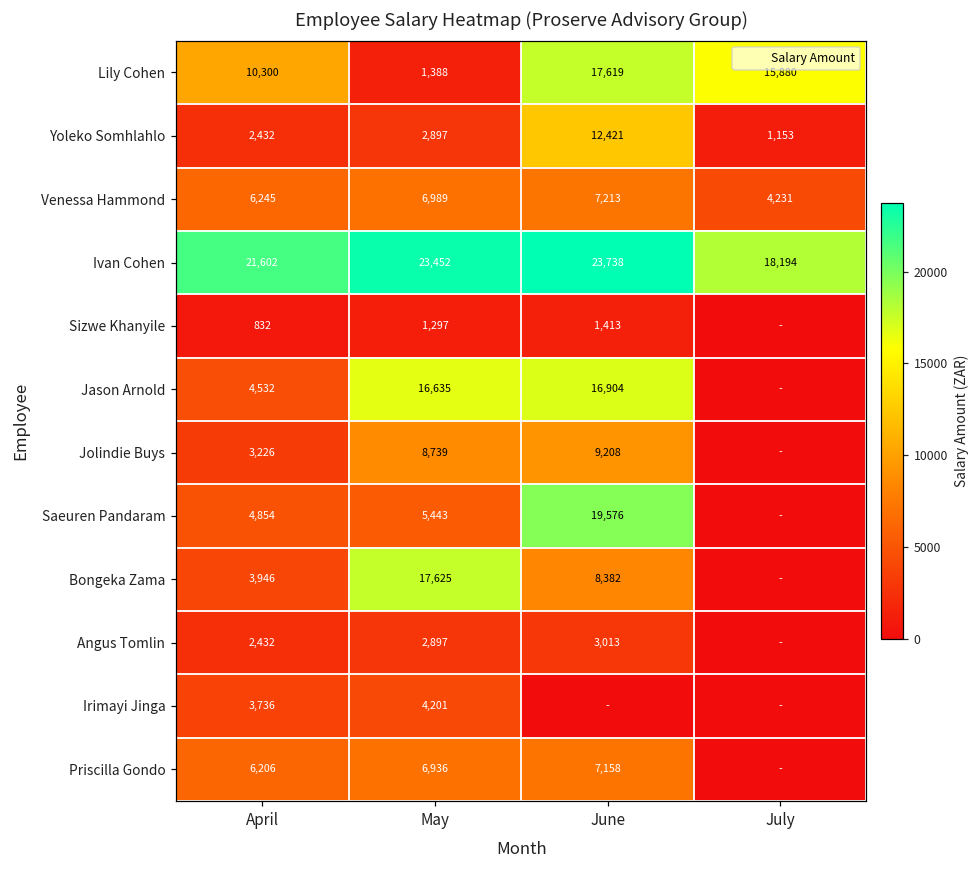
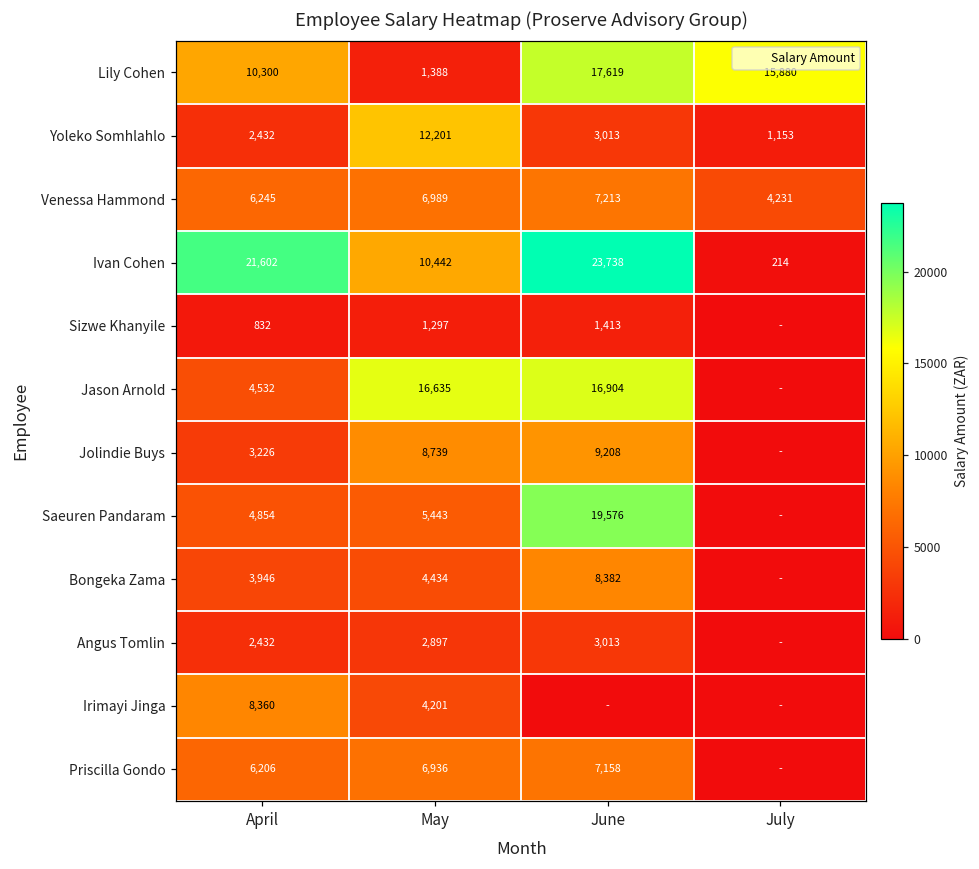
Yoleko Somhlahlo, May: 2,897 -> 12,201
Yoleko Somhlahlo, June: 12,421 -> 3,013
Ivan Cohen, May: 23,452 -> 10,442
Ivan Cohen, July: 18,194 -> 214
Bongeka Zama, May: 17,625 -> 4,434
Irimayi Jinga, April: 3,736 -> 8,360
